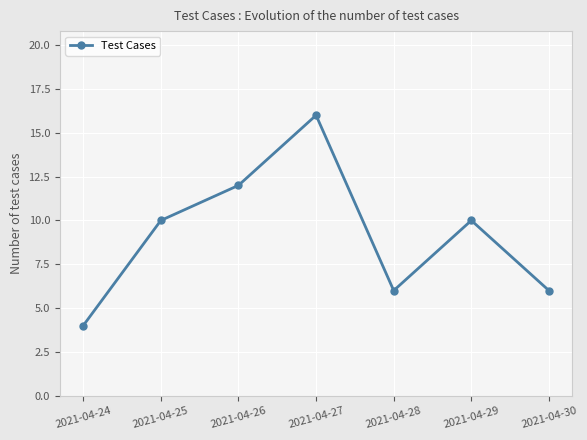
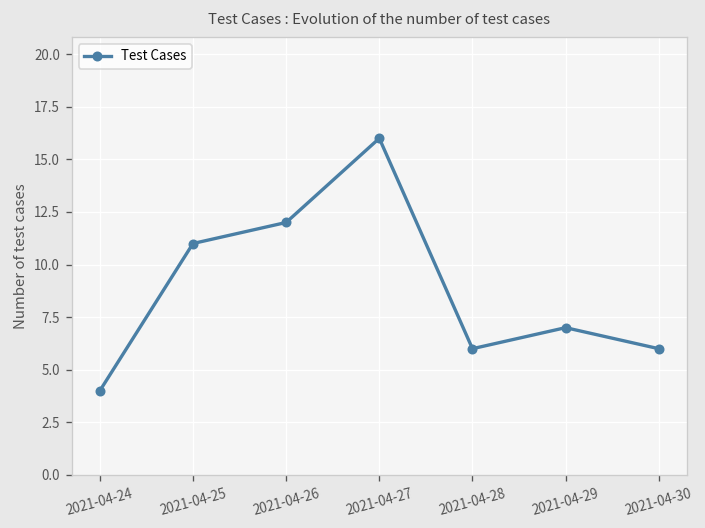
2021-04-25: 10 -> 11
2021-04-29: 10 -> 7
